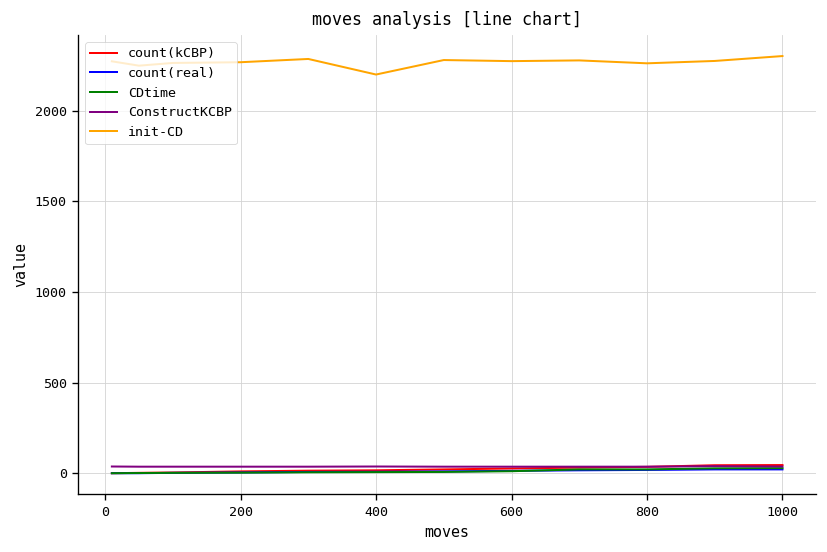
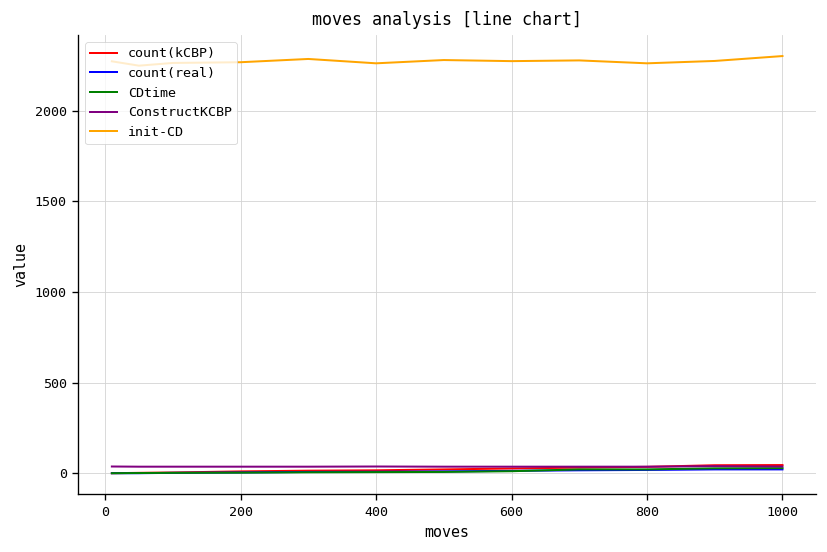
init-CD, 400: 2200 -> 2260
